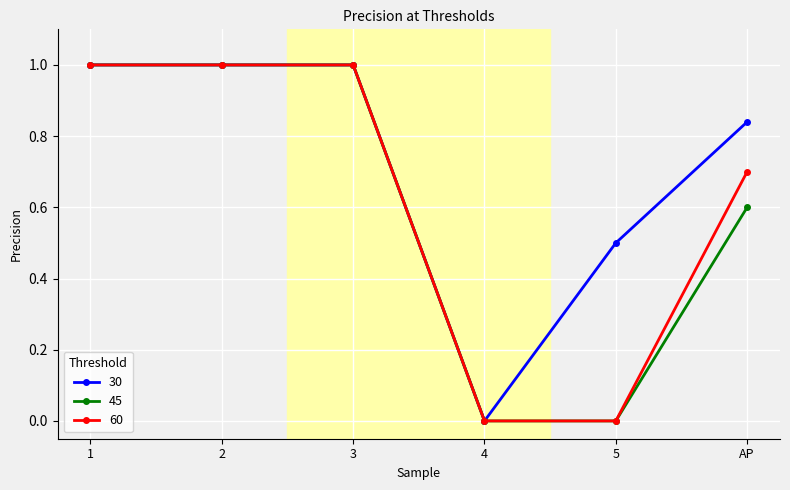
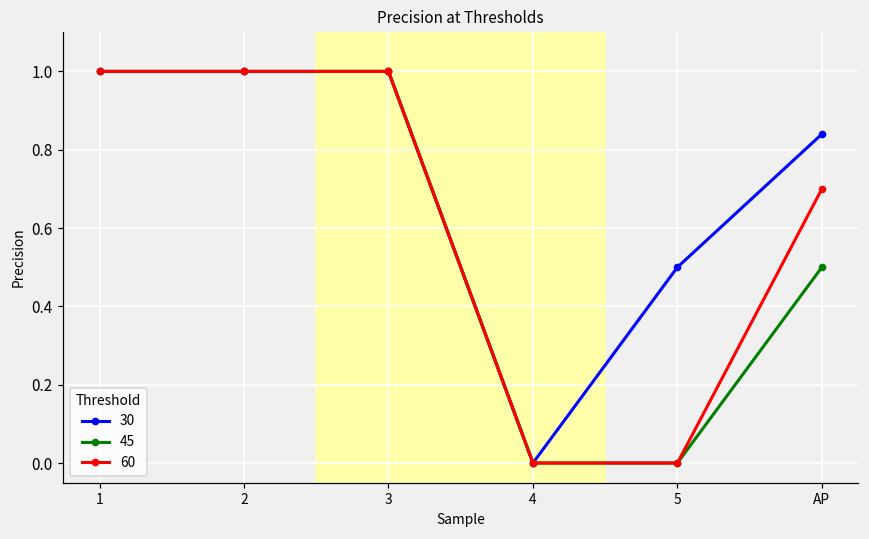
45, AP: 0.6 -> 0.5
